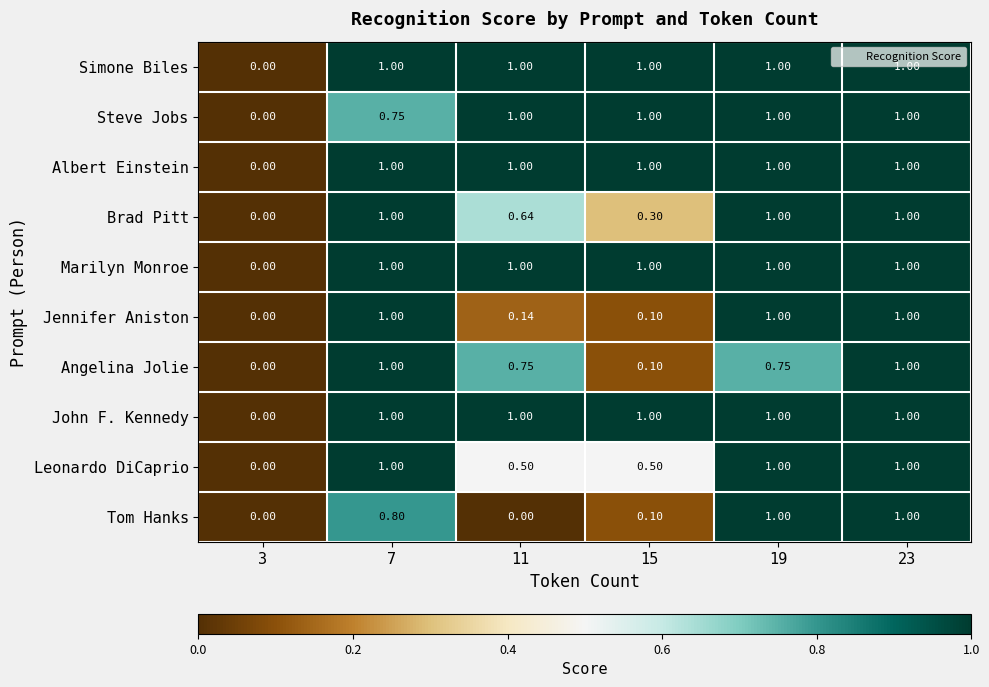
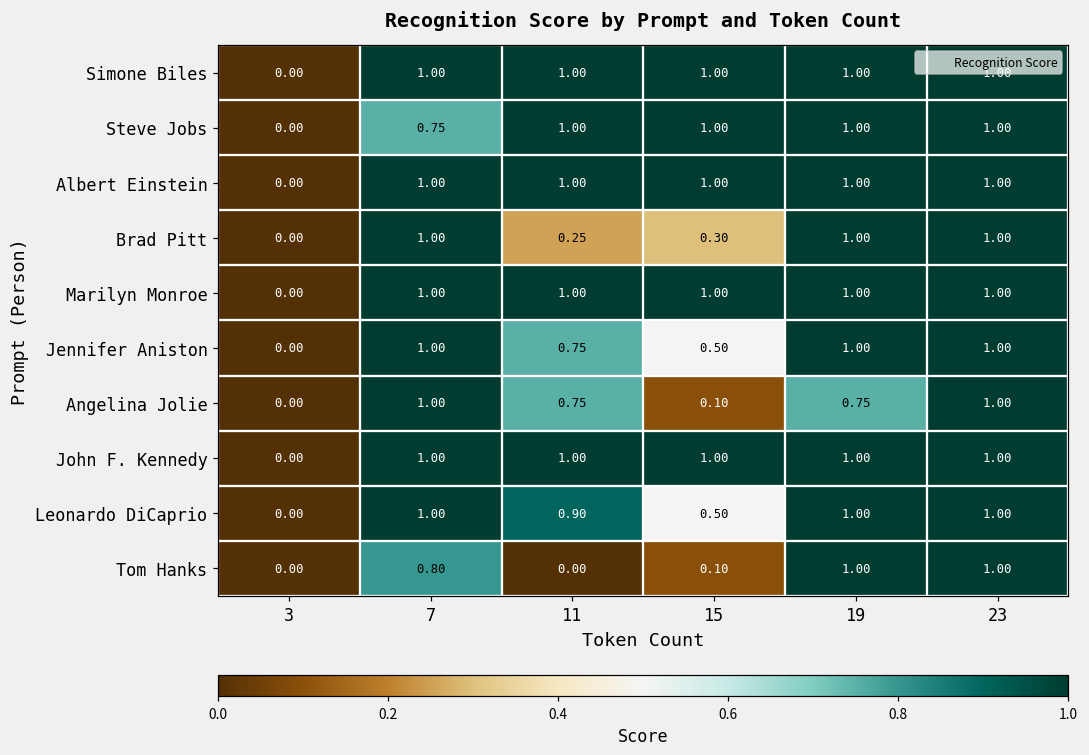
Brad Pitt, 11: 0.64 -> 0.25
Jennifer Aniston, 11: 0.14 -> 0.75
Jennifer Aniston, 15: 0.10 -> 0.50
Leonardo DiCaprio, 11: 0.50 -> 0.90
